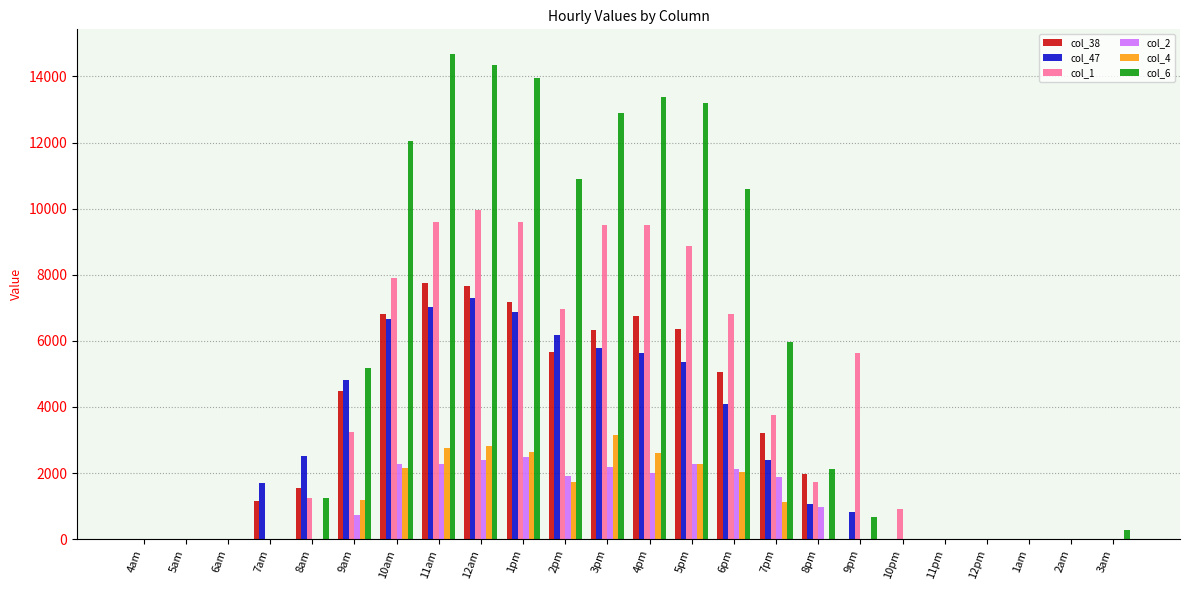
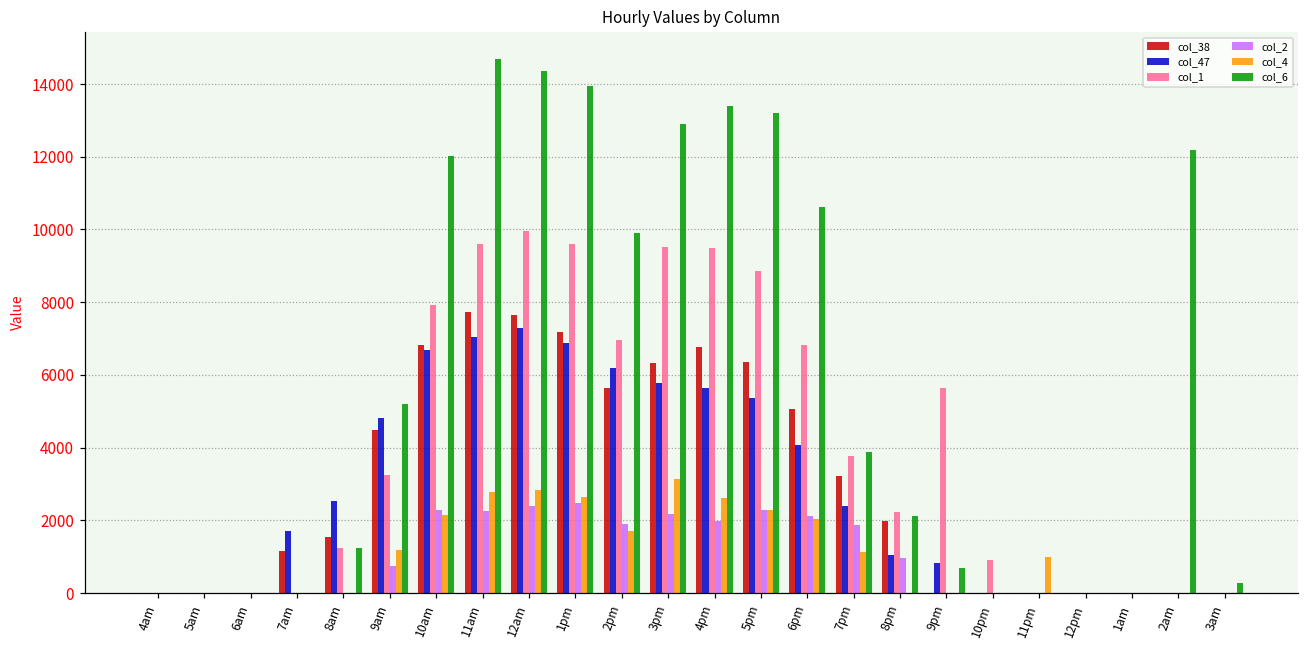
col_6, 2pm: 10900 -> 9900
col_6, 7pm: 6000 -> 3900
col_1, 8pm: 1700 -> 2200
col_4, 11pm: 0 -> 1000
col_6, 2am: 0 -> 12200
